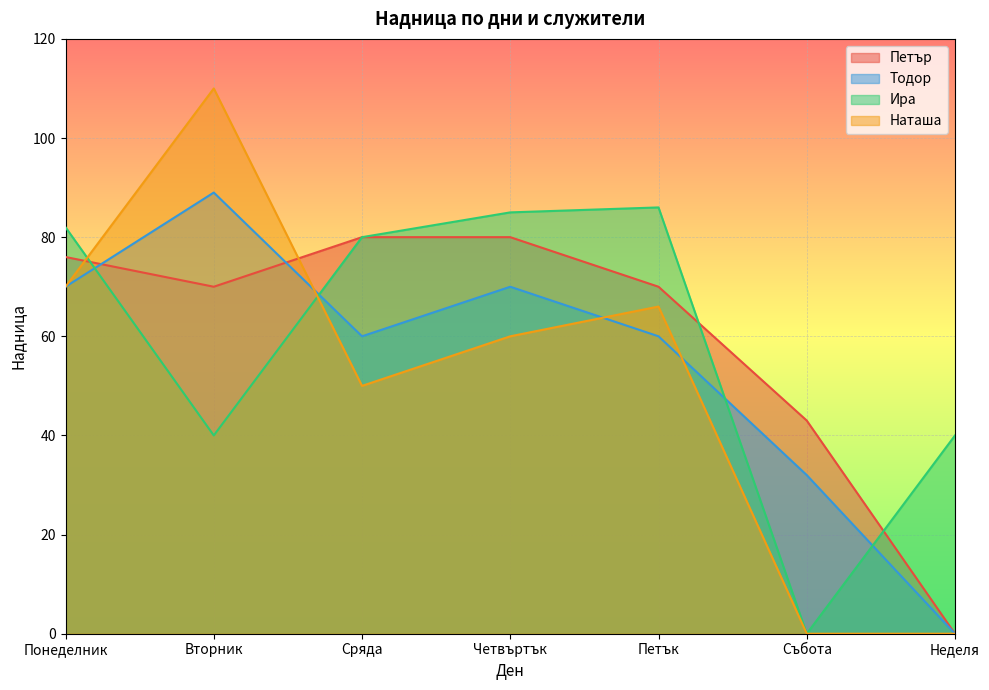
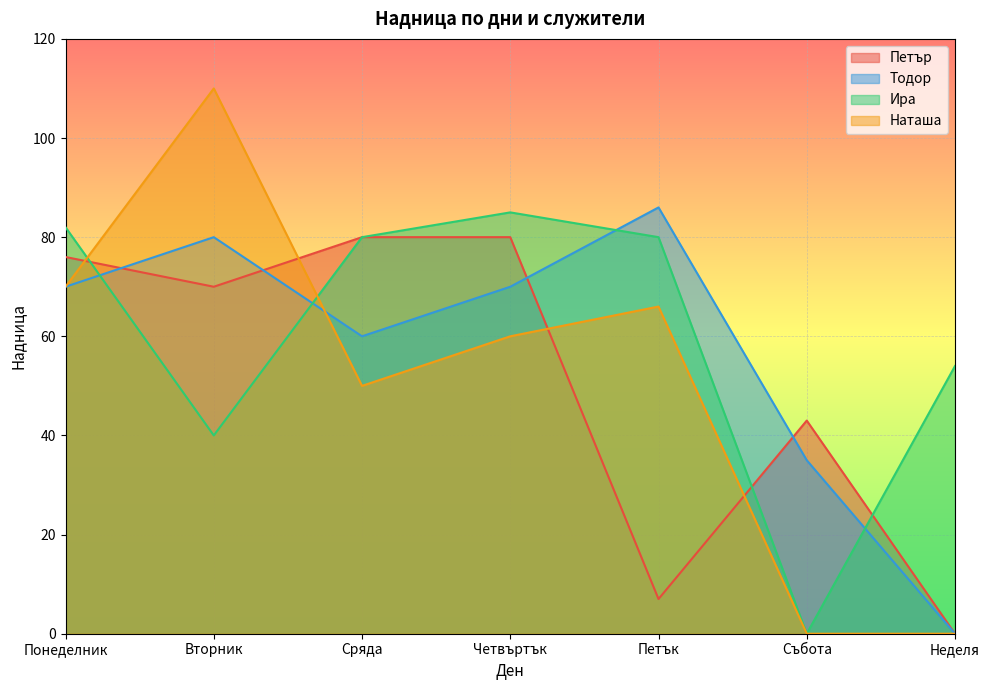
Тодор, Вторник: 89 -> 80
Петър, Петък: 70 -> 7
Тодор, Петък: 60 -> 86
Ира, Петък: 86 -> 80
Тодор, Събота: 32 -> 35
Ира, Неделя: 40 -> 54
